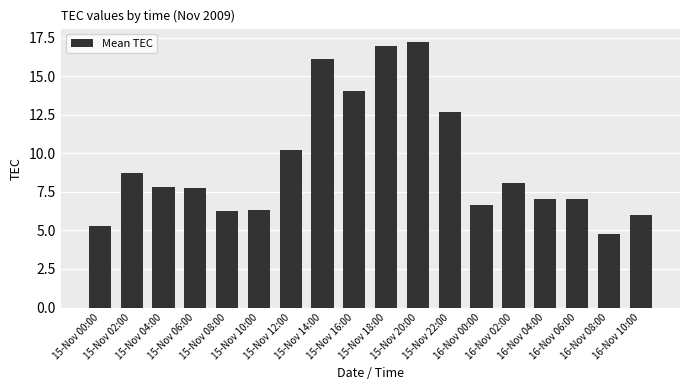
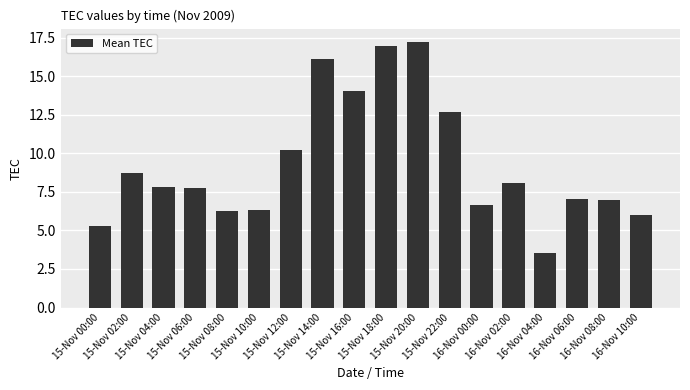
16-Nov 04:00: 7.1 -> 3.5
16-Nov 08:00: 4.8 -> 7.0
